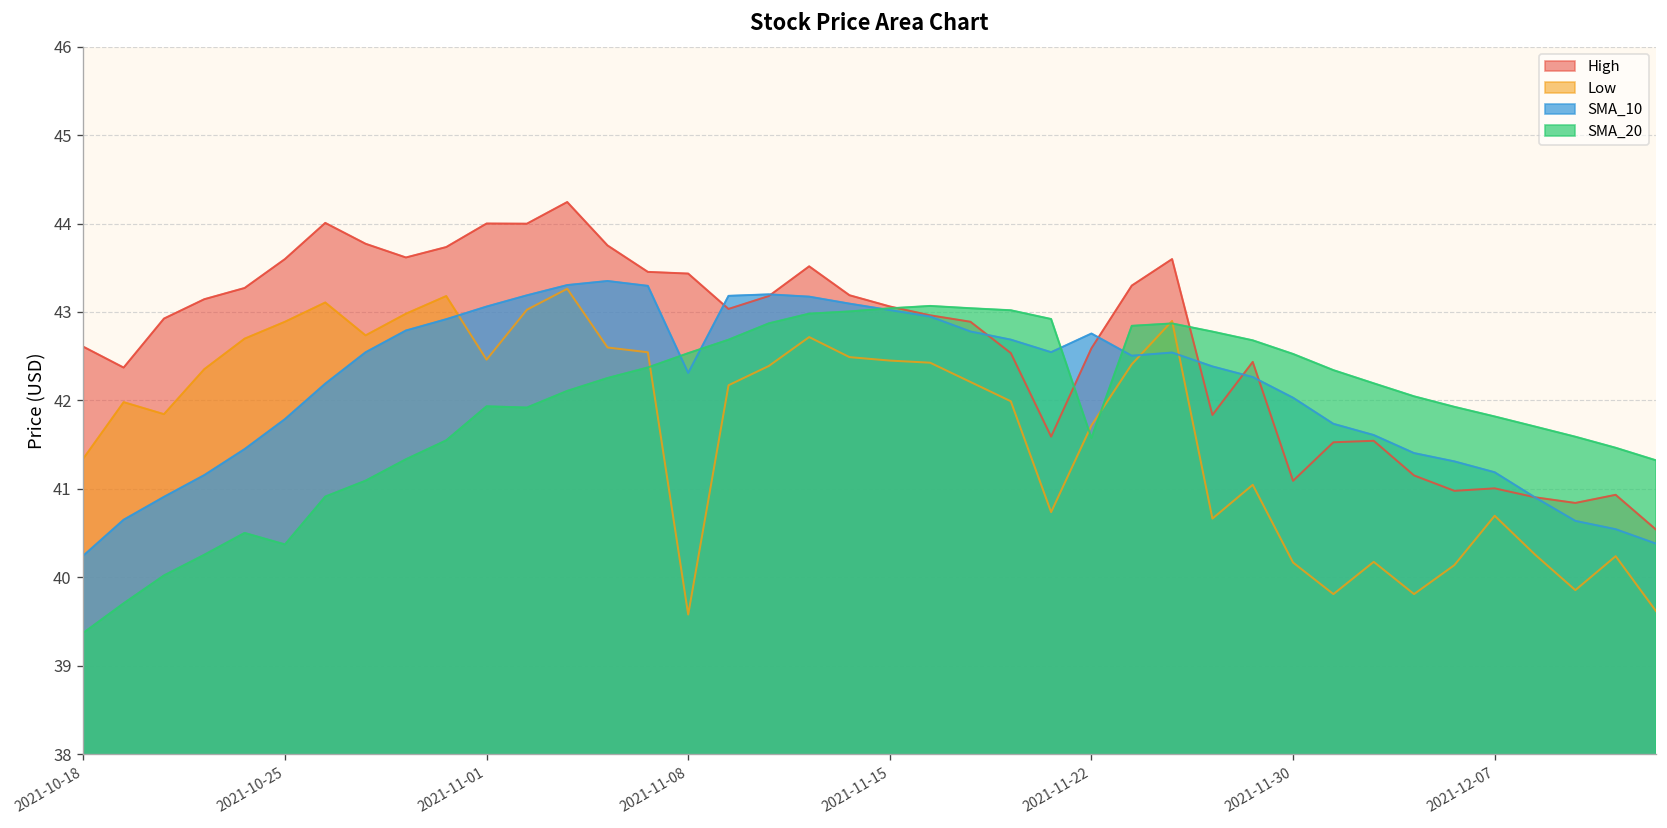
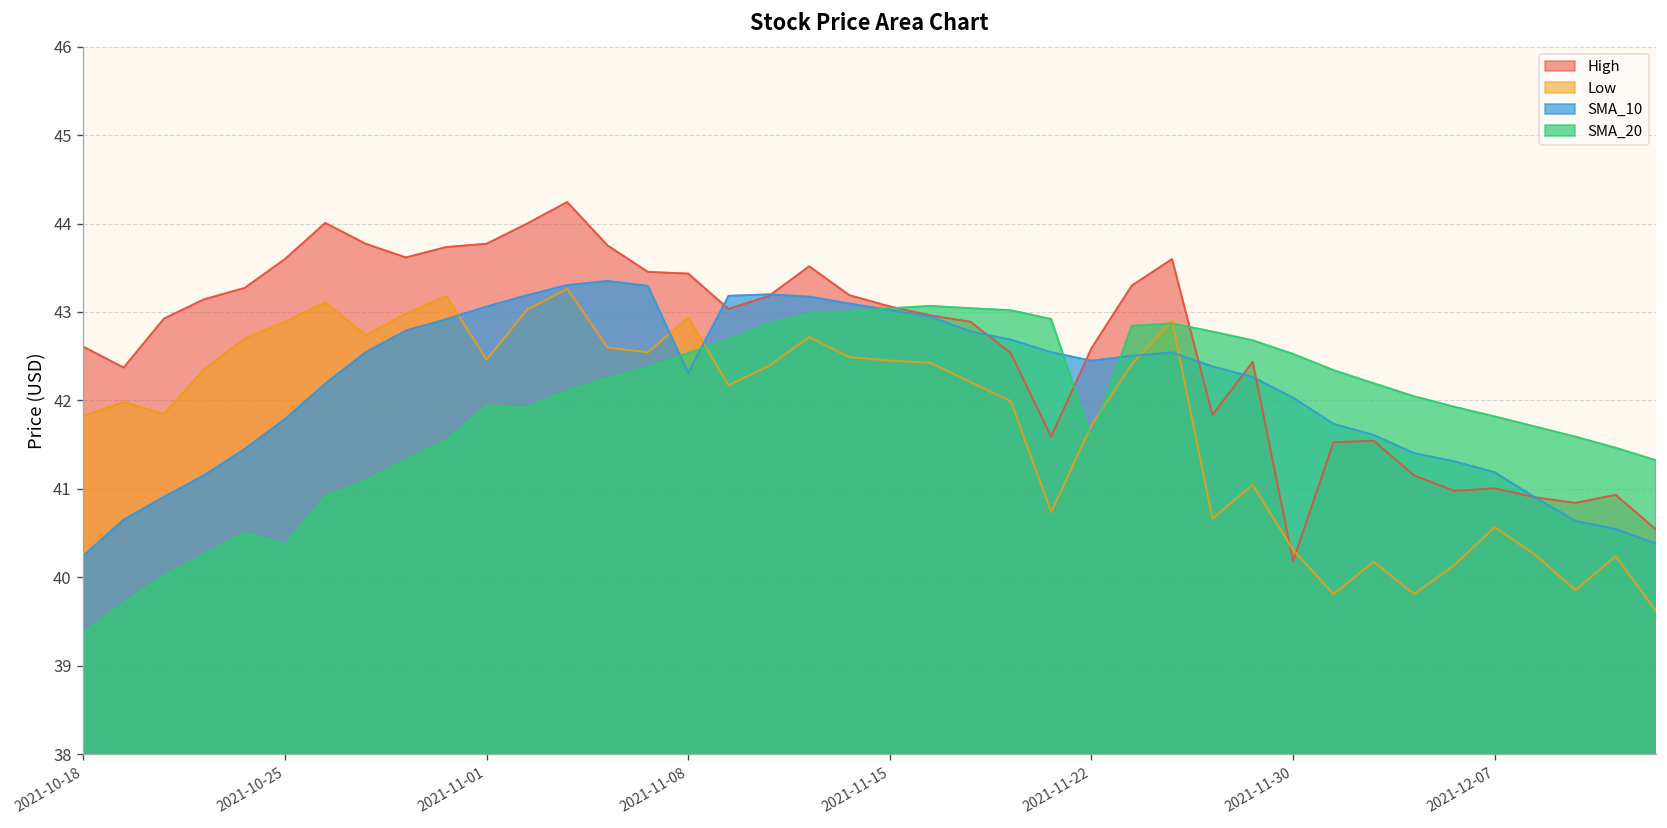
Low, 2021-10-18: 41.3 -> 41.8
High, 2021-11-01: 44.0 -> 43.8
Low, 2021-11-08: 39.6 -> 42.9
SMA_10, 2021-11-22: 42.8 -> 42.4
High, 2021-11-30: 41.1 -> 40.2
Low, 2021-11-30: 40.2 -> 40.3
Low, 2021-12-07: 40.7 -> 40.6
